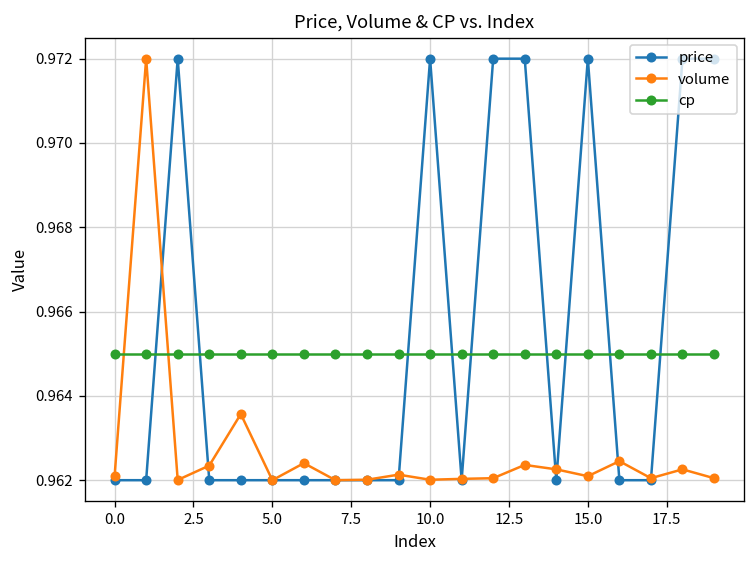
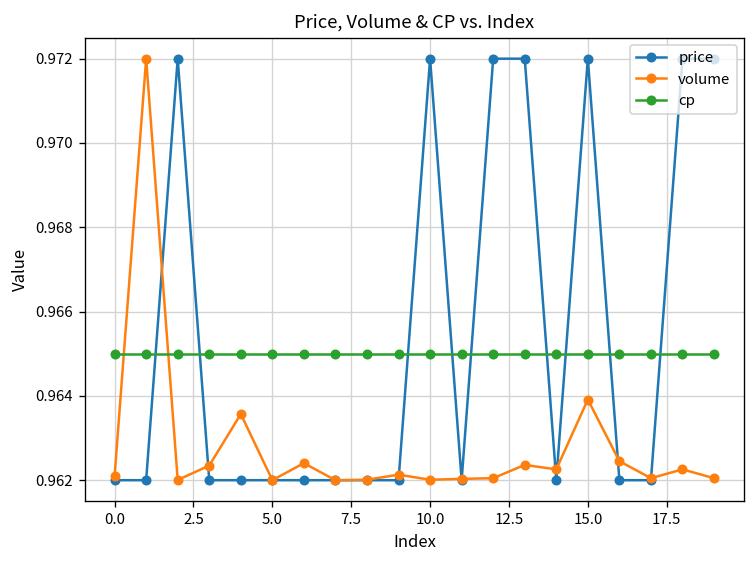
volume, 15.0: 0.9621 -> 0.9639
